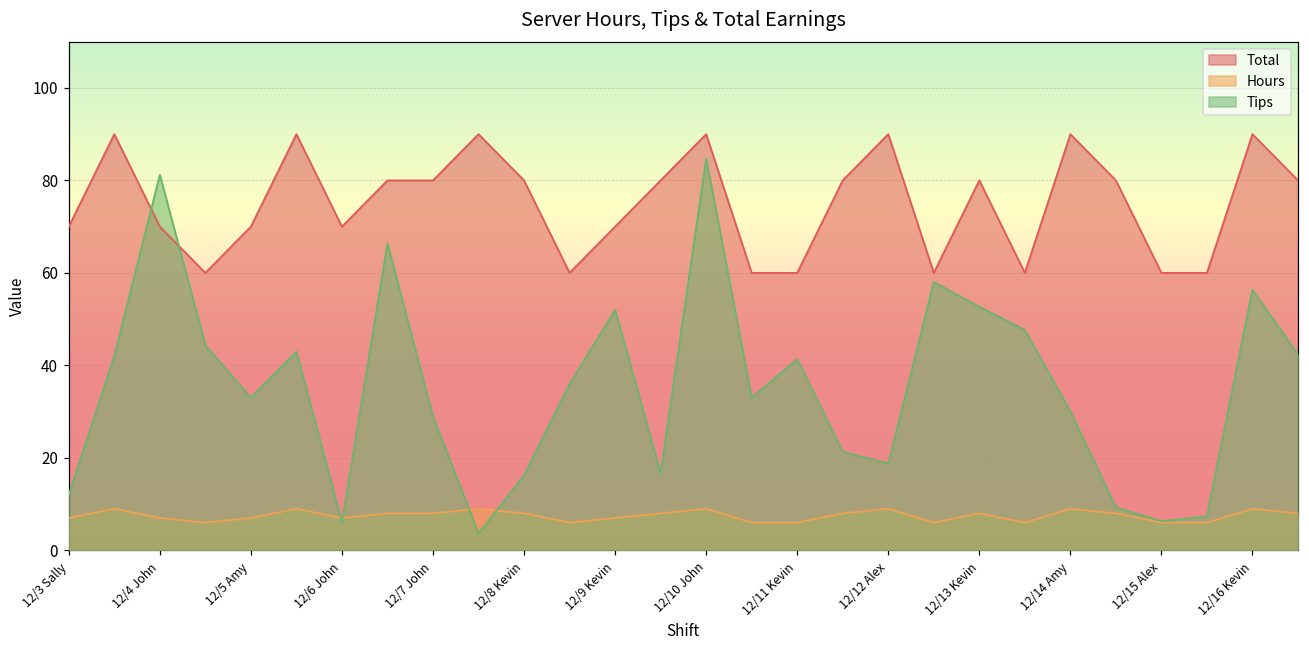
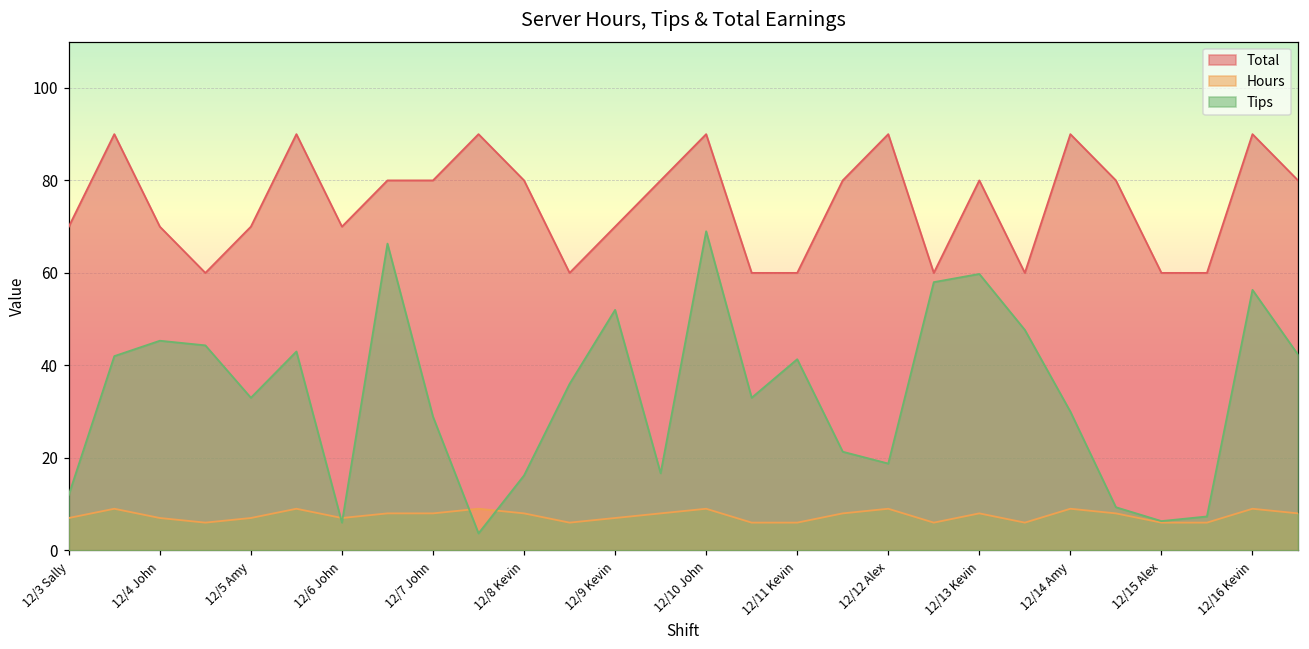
Tips, 12/4 John: 81 -> 45
Tips, 12/10 John: 85 -> 69
Tips, 12/13 Kevin: 53 -> 60
